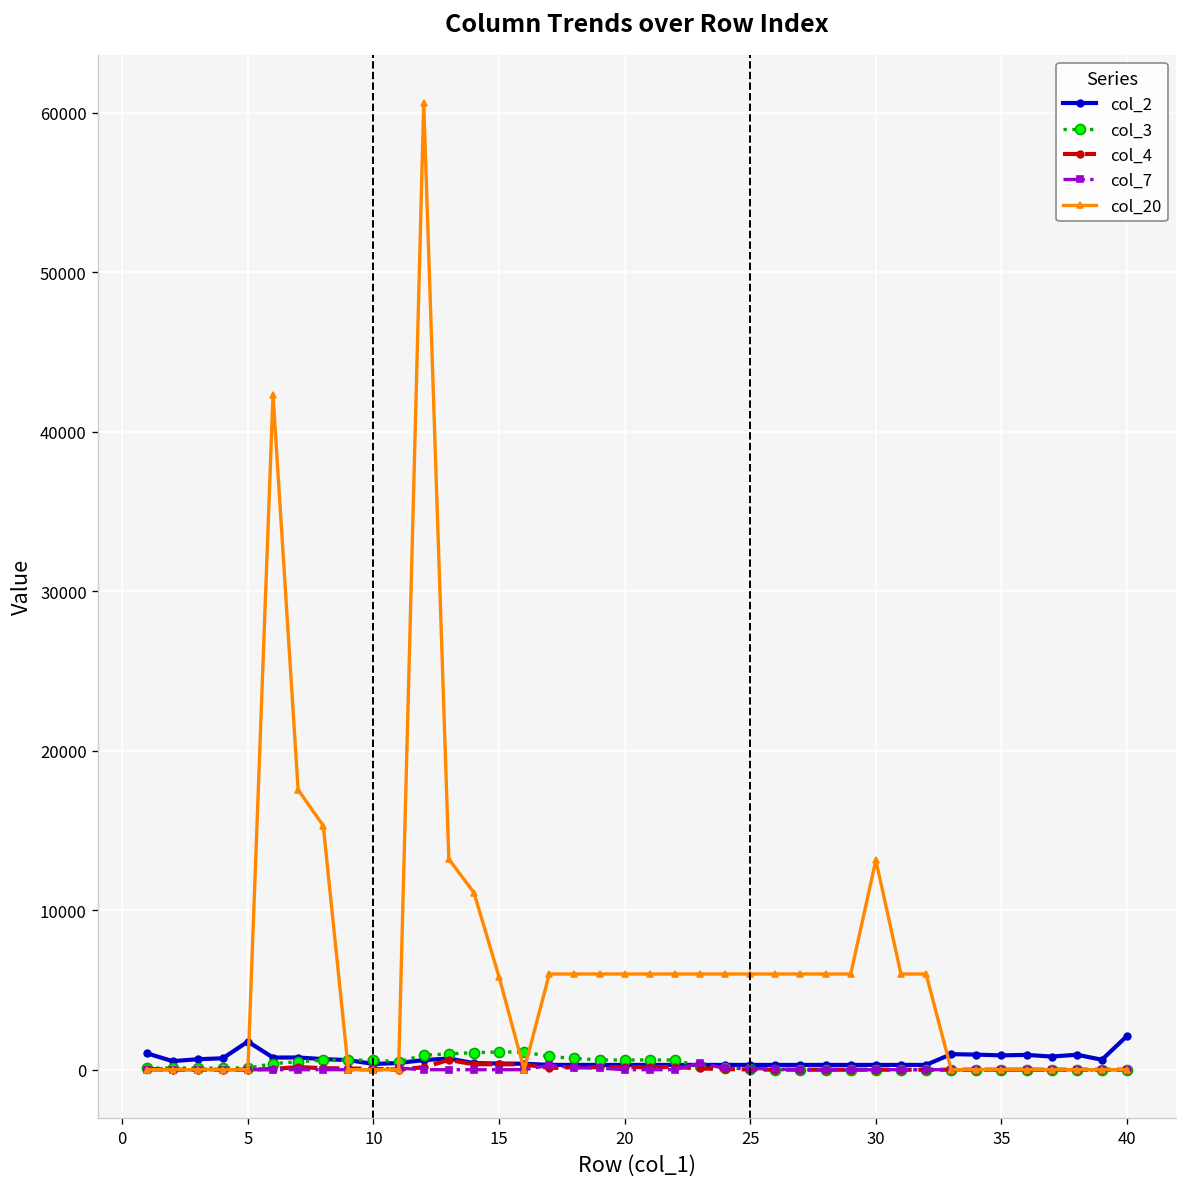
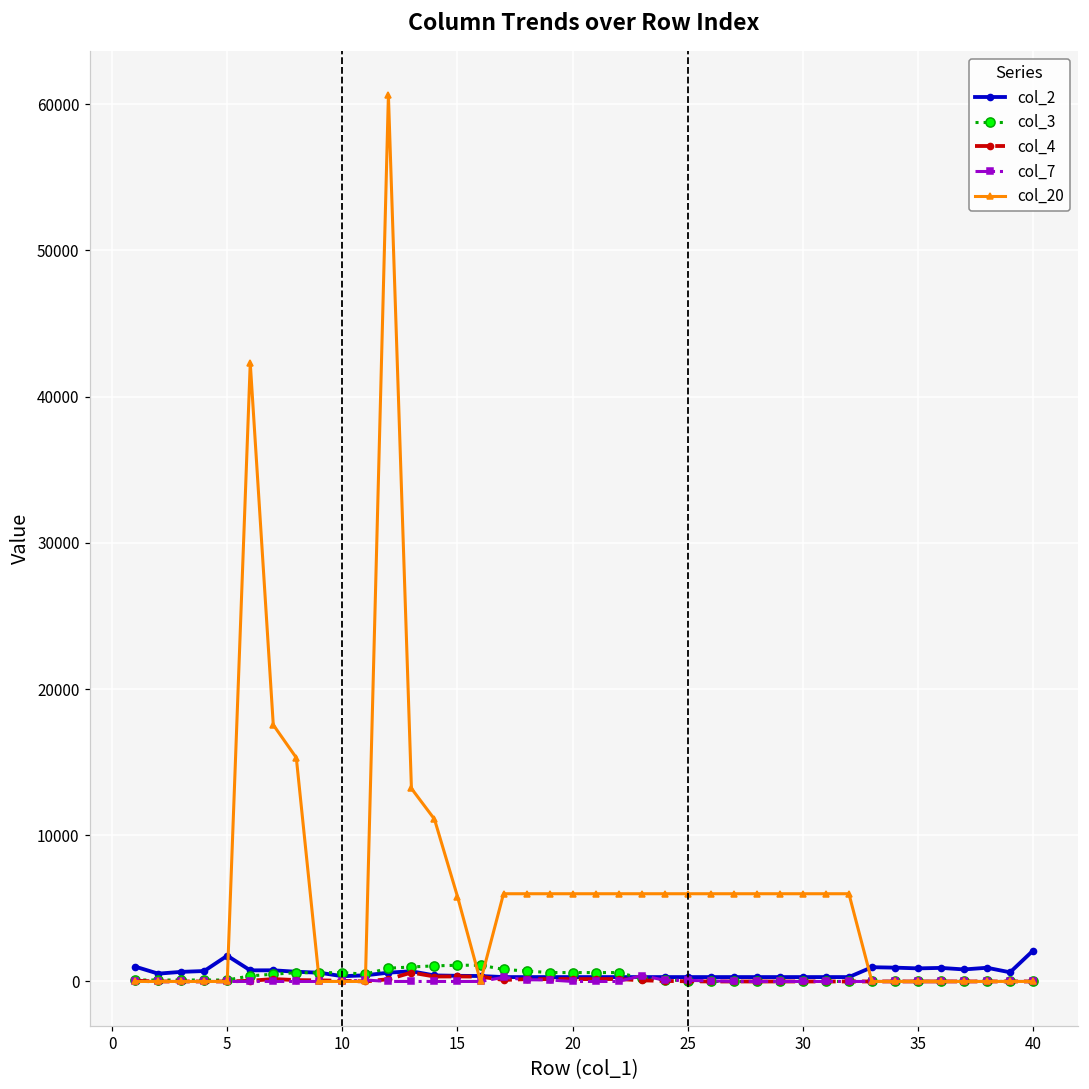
col_20, 30: 13100 -> 6000
